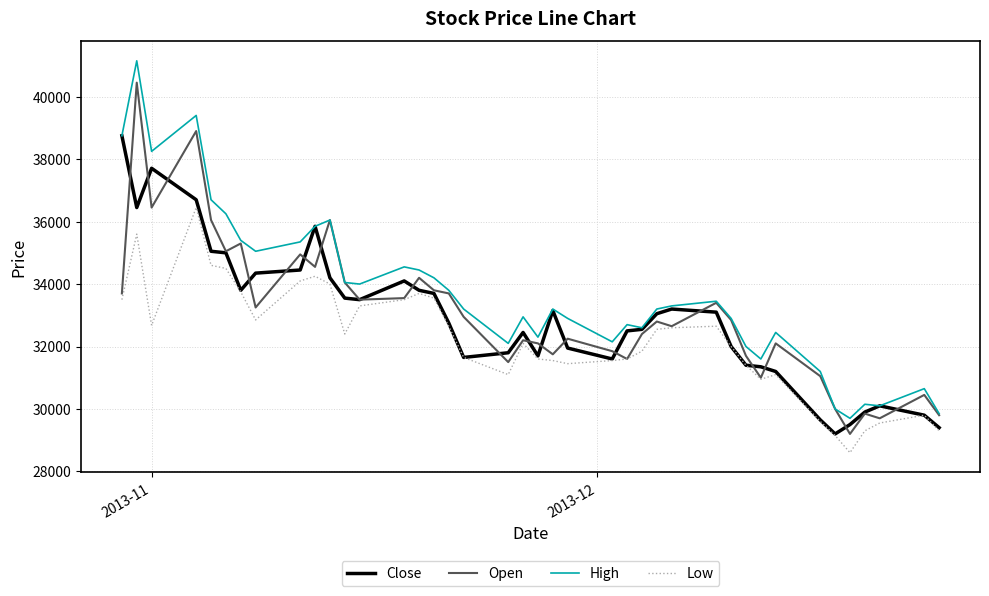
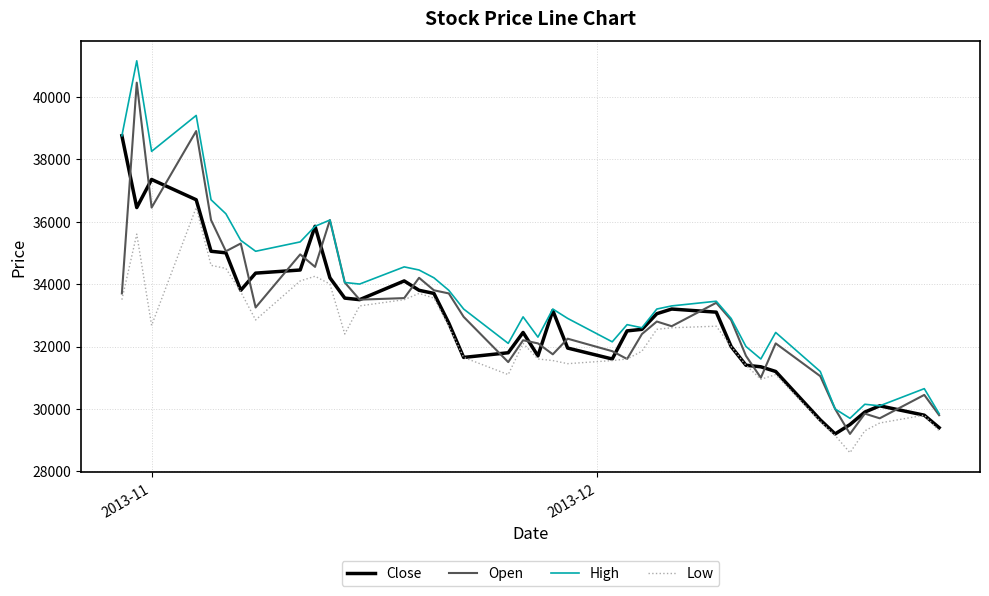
Close, 2013-11: 37700 -> 37400
